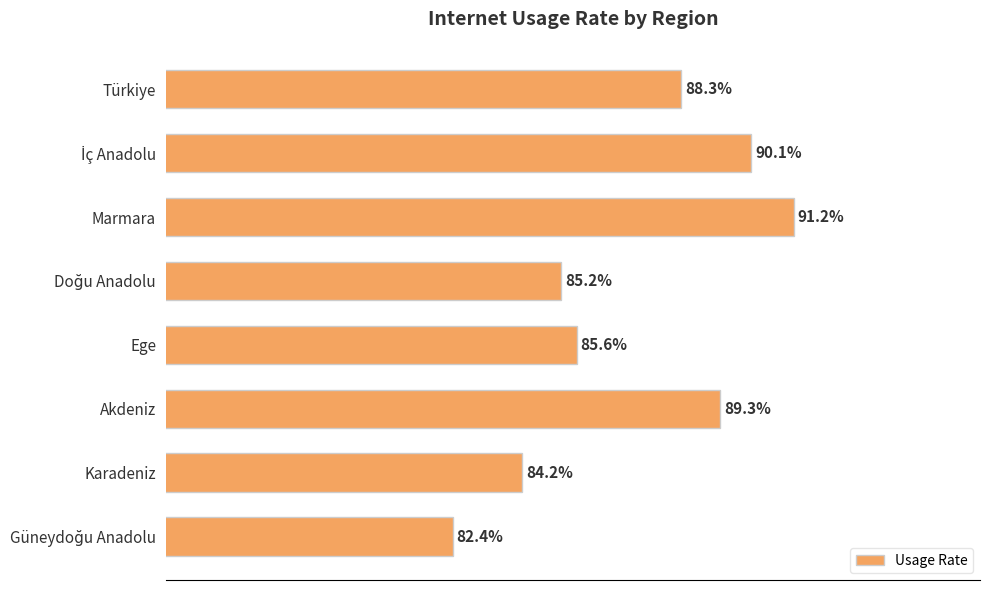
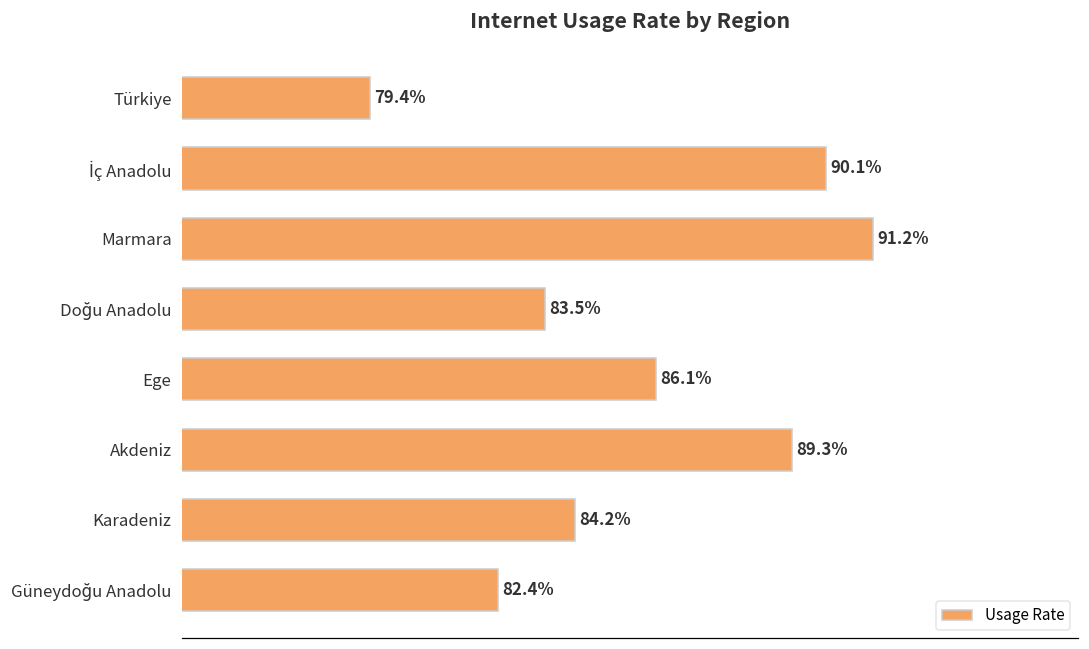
Türkiye: 88.3% -> 79.4%
Doğu Anadolu: 85.2% -> 83.5%
Ege: 85.6% -> 86.1%
